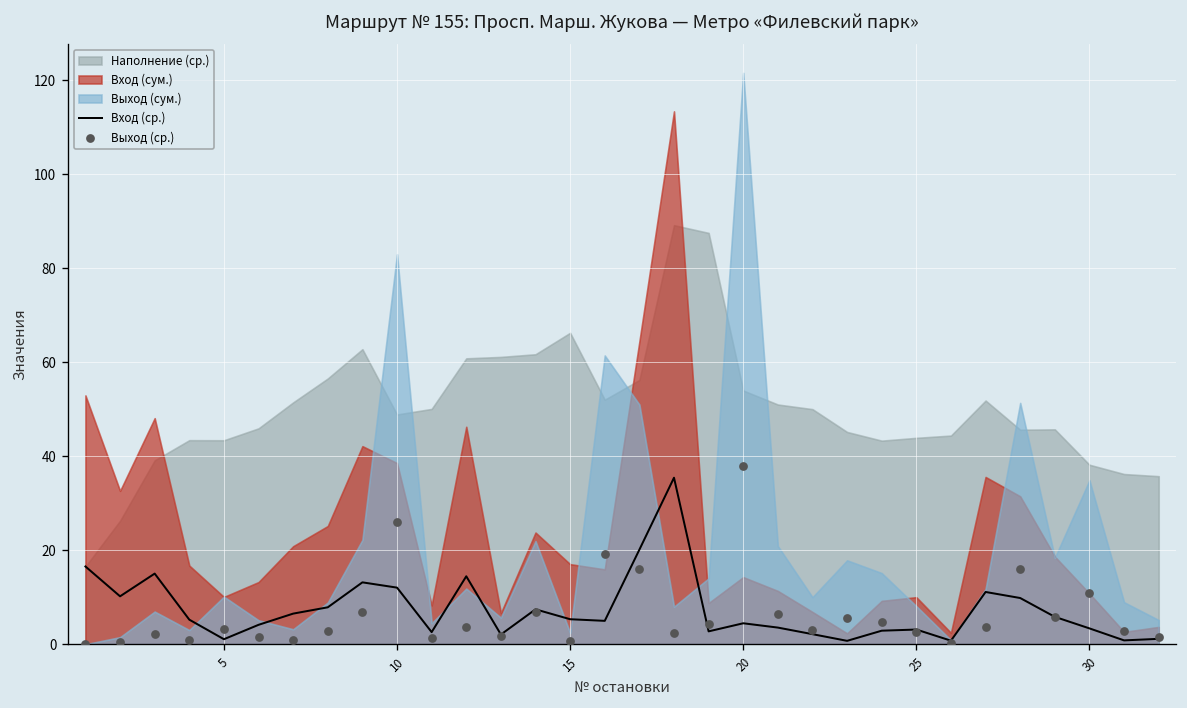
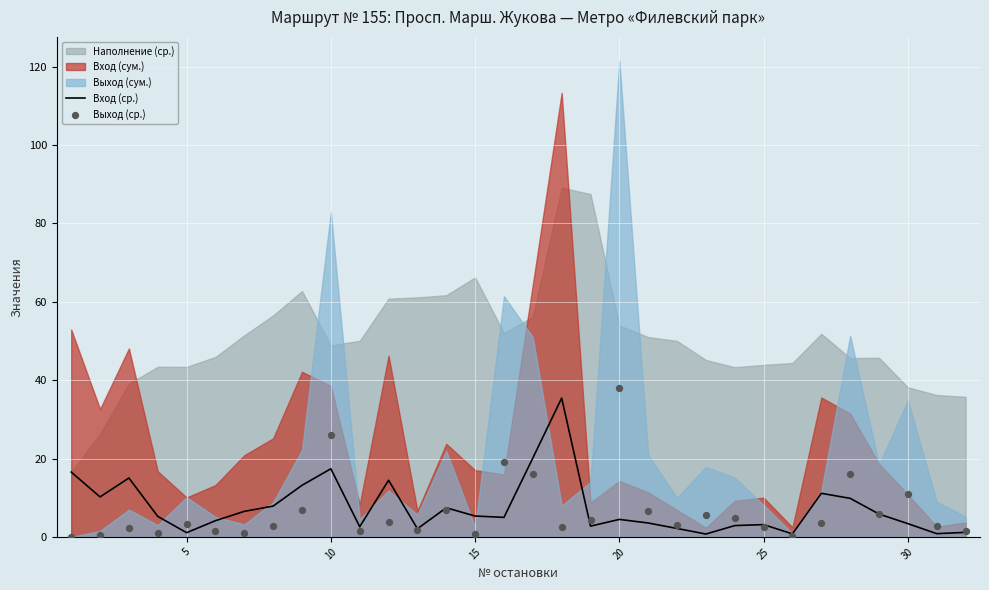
Вход (ср.), 10: 12 -> 17
